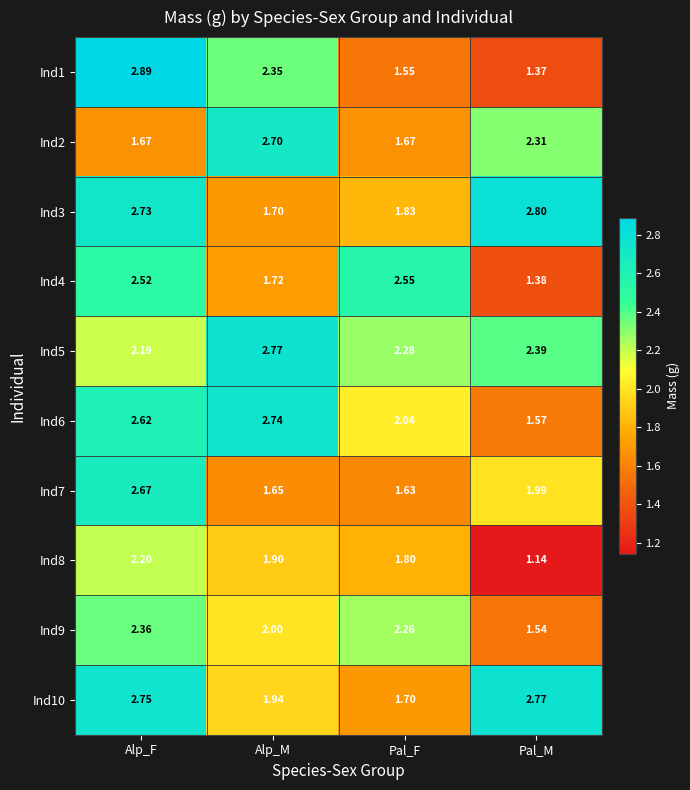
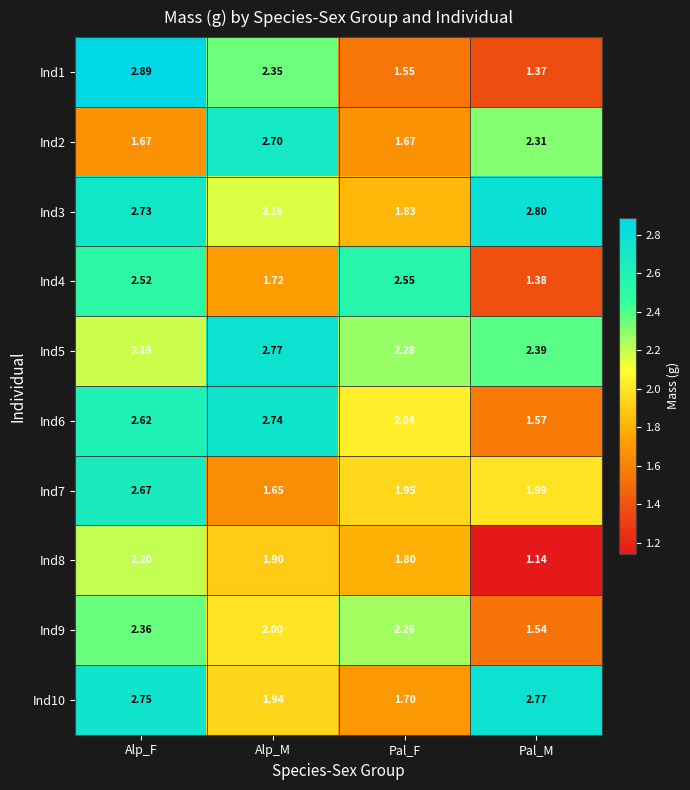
Ind3, Alp_M: 1.70 -> 2.16
Ind7, Pal_F: 1.63 -> 1.95
